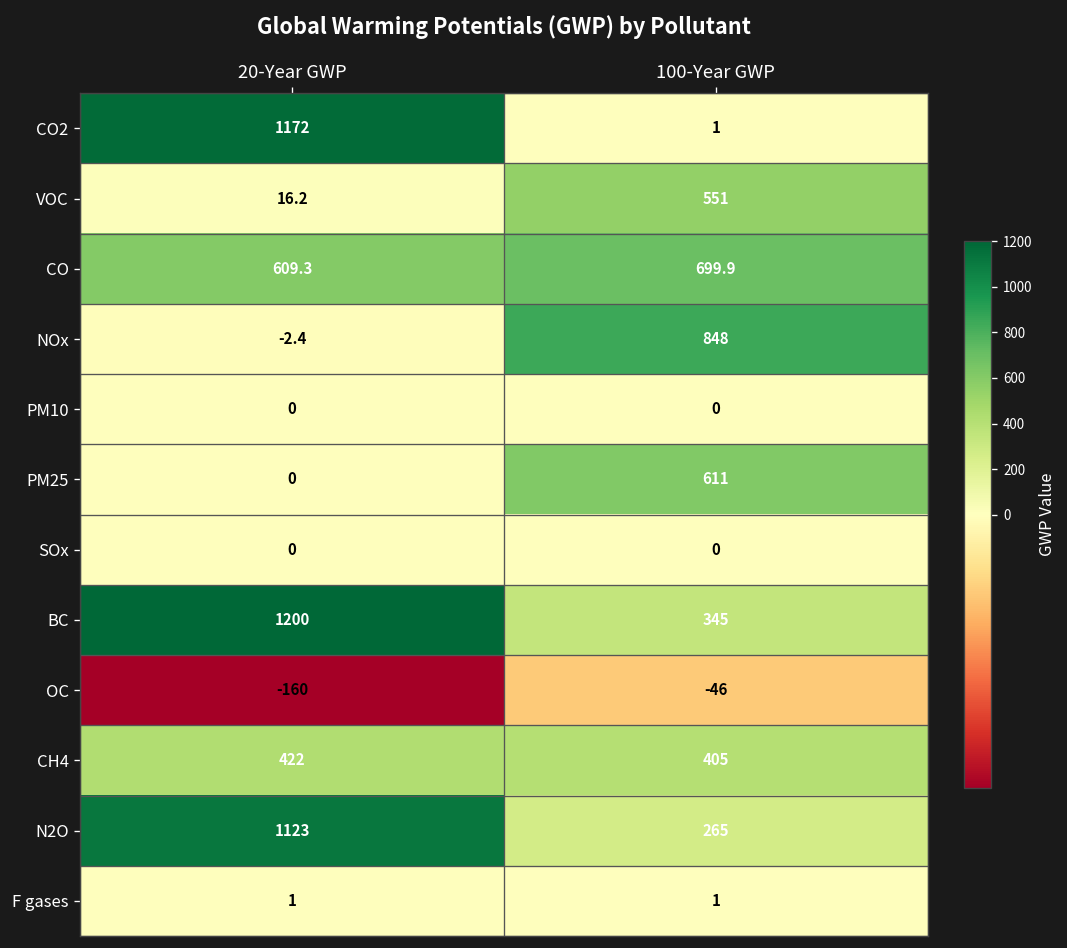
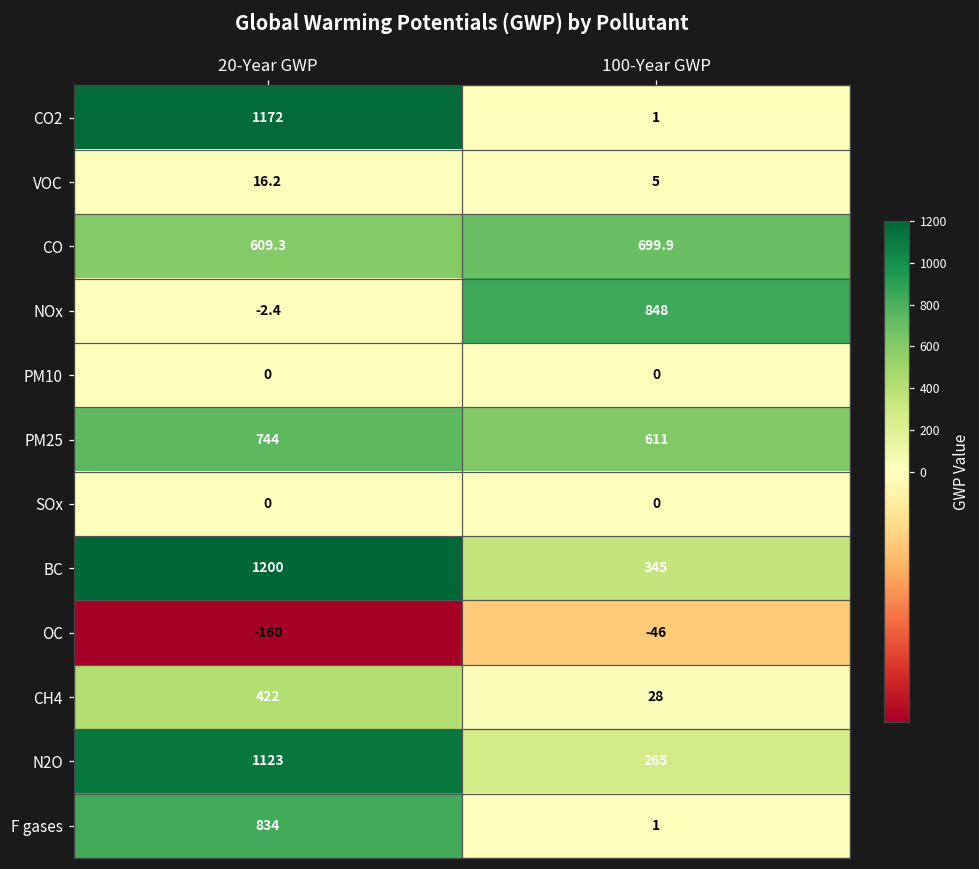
VOC, 100-Year GWP: 551 -> 5
PM25, 20-Year GWP: 0 -> 744
CH4, 100-Year GWP: 405 -> 28
F gases, 20-Year GWP: 1 -> 834
